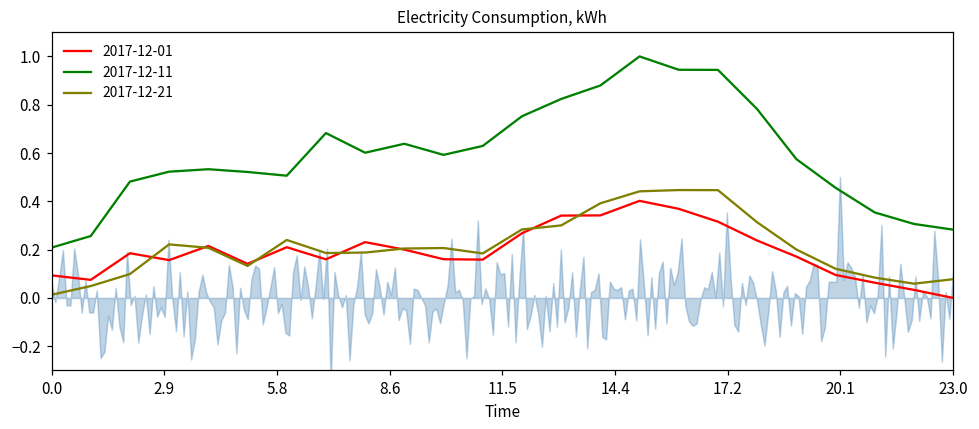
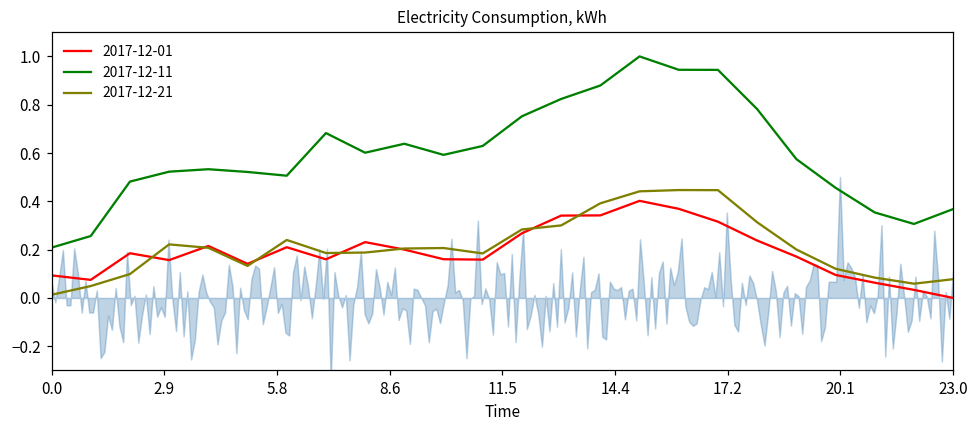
2017-12-11, 23.0: 0.28 -> 0.37
